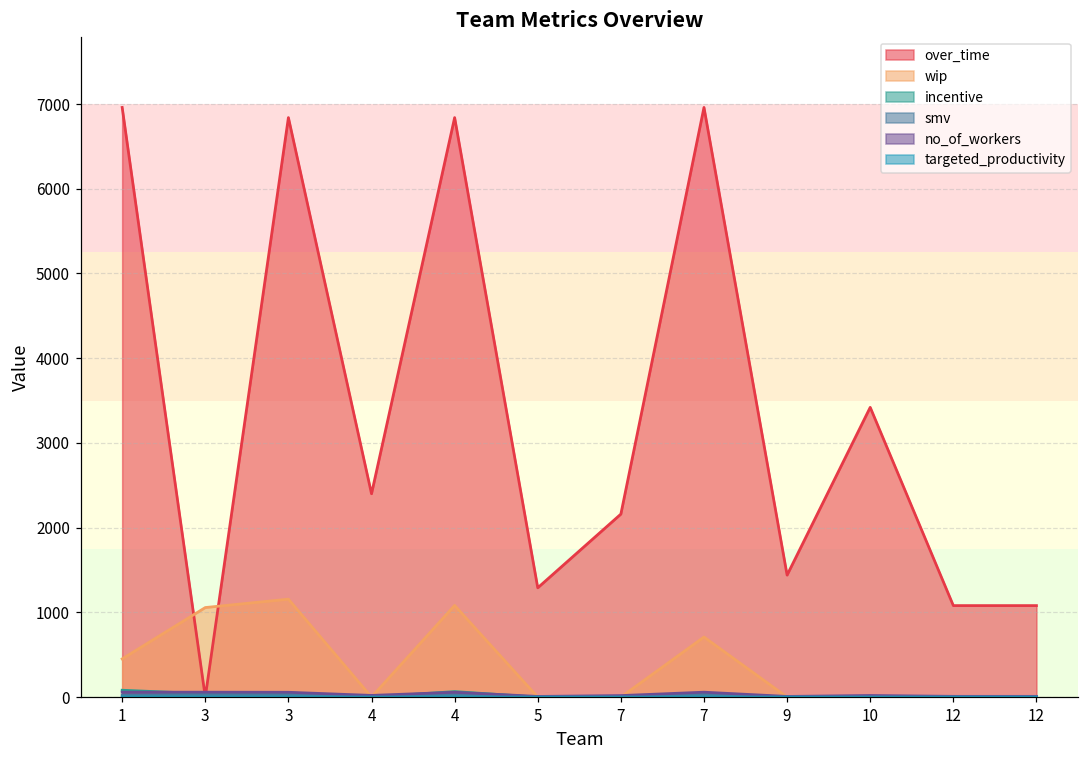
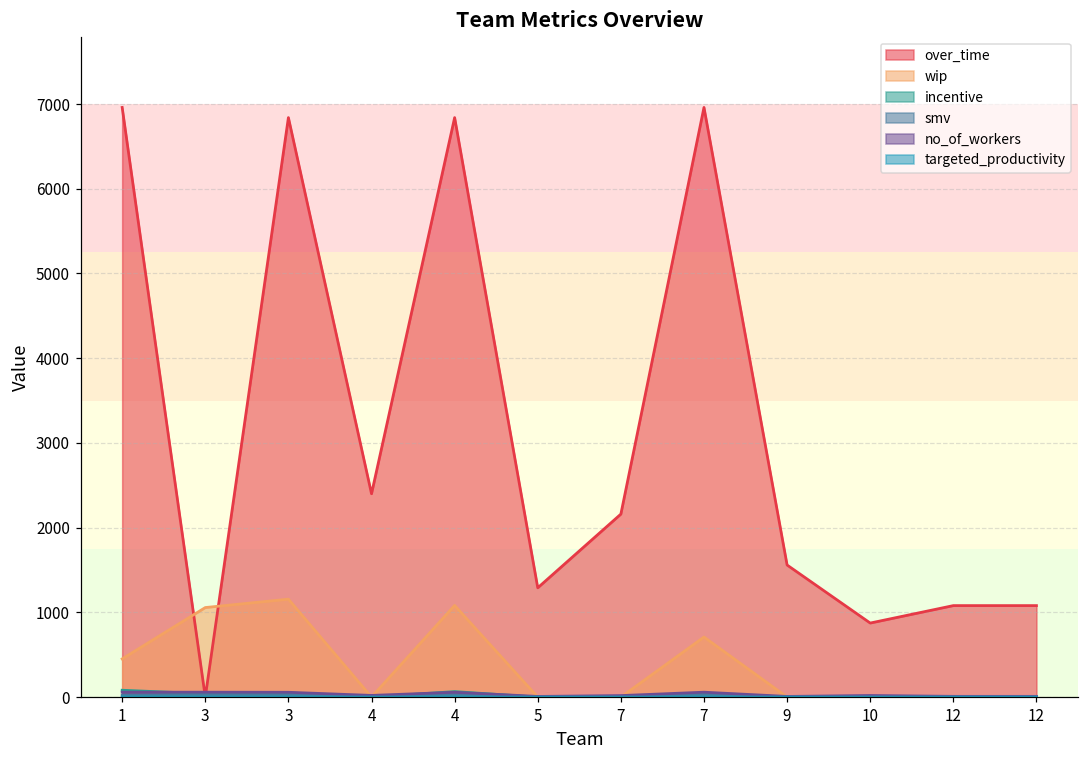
over_time, 9: 1400 -> 1600
over_time, 10: 3400 -> 900
